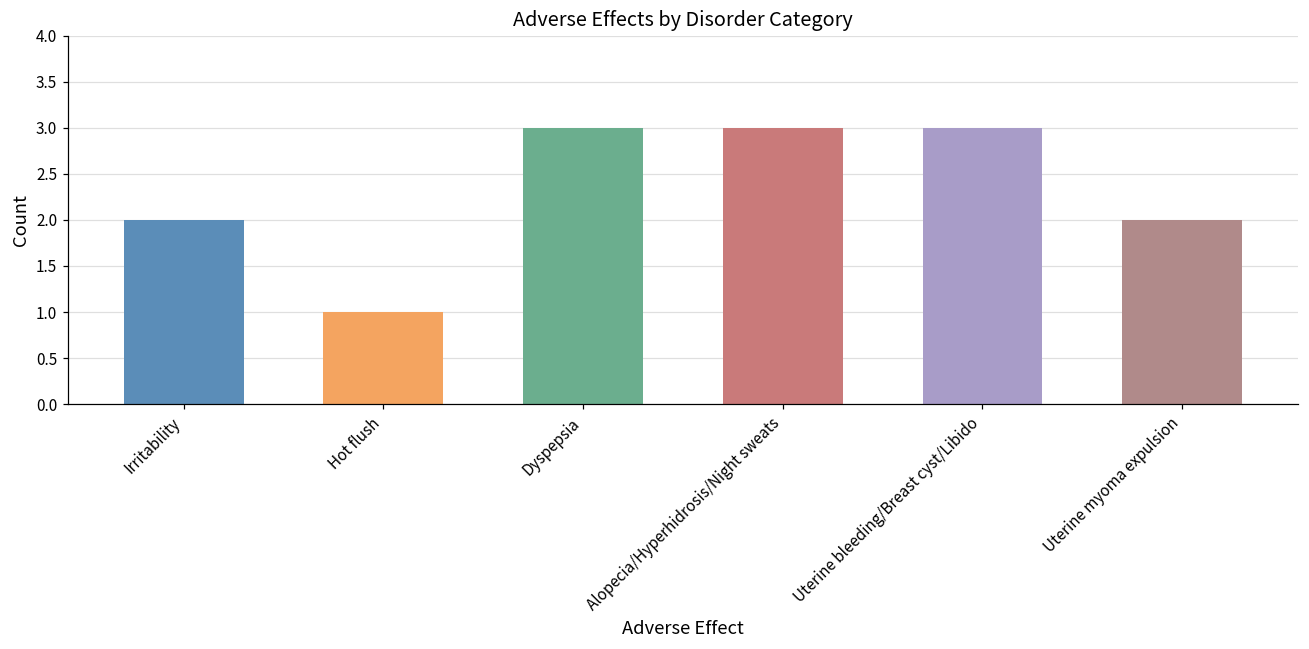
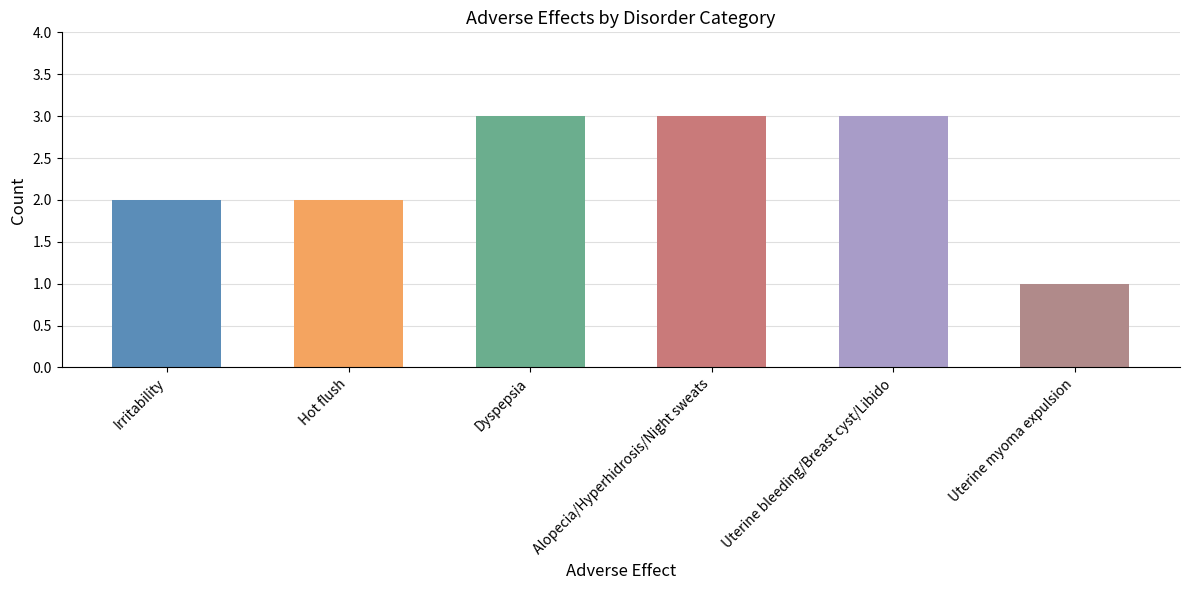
Hot flush: 1 -> 2
Uterine myoma expulsion: 2 -> 1
